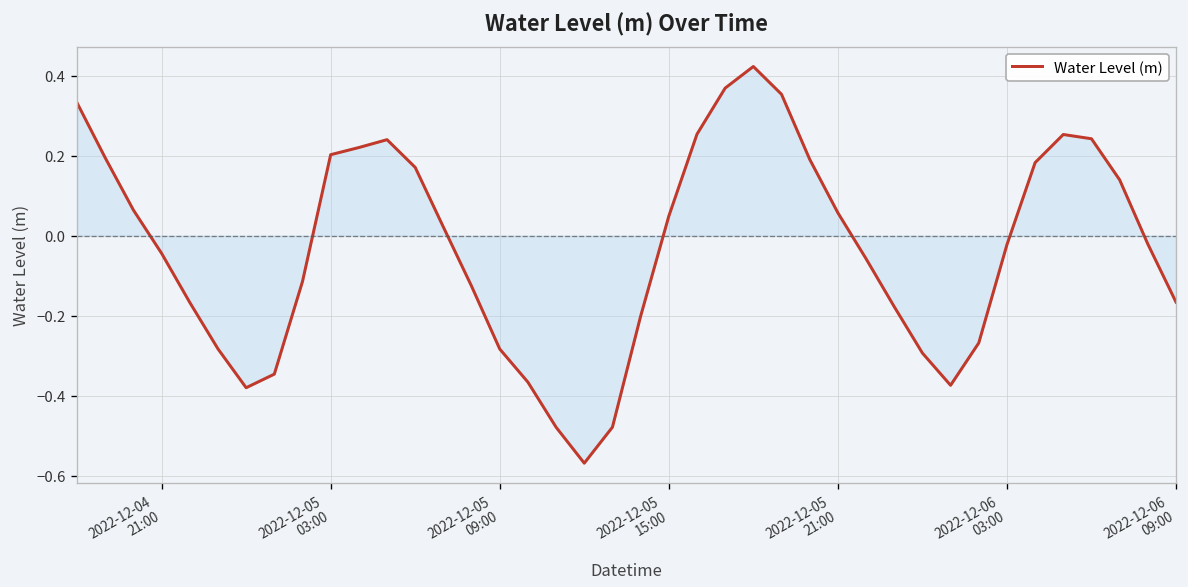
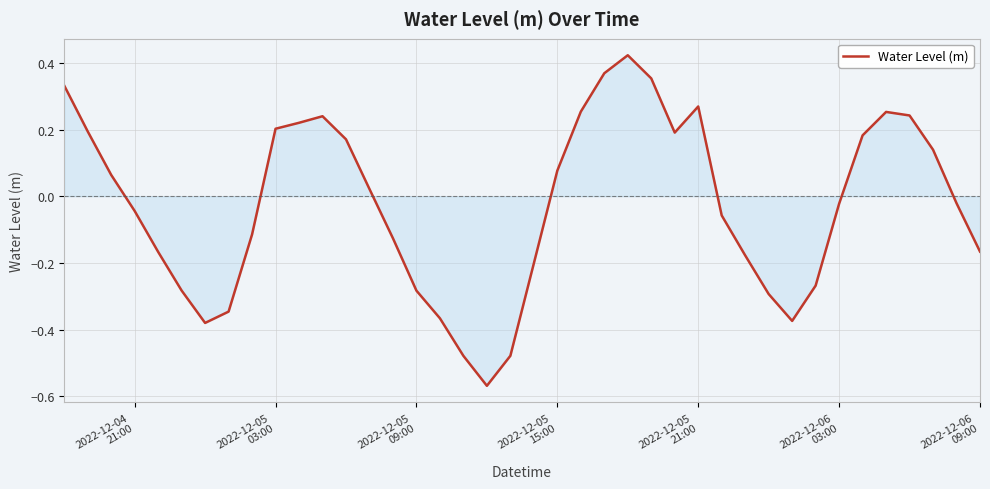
Water Level (m), 2022-12-05 15:00: 0.05 -> 0.08
Water Level (m), 2022-12-05 21:00: 0.06 -> 0.27
